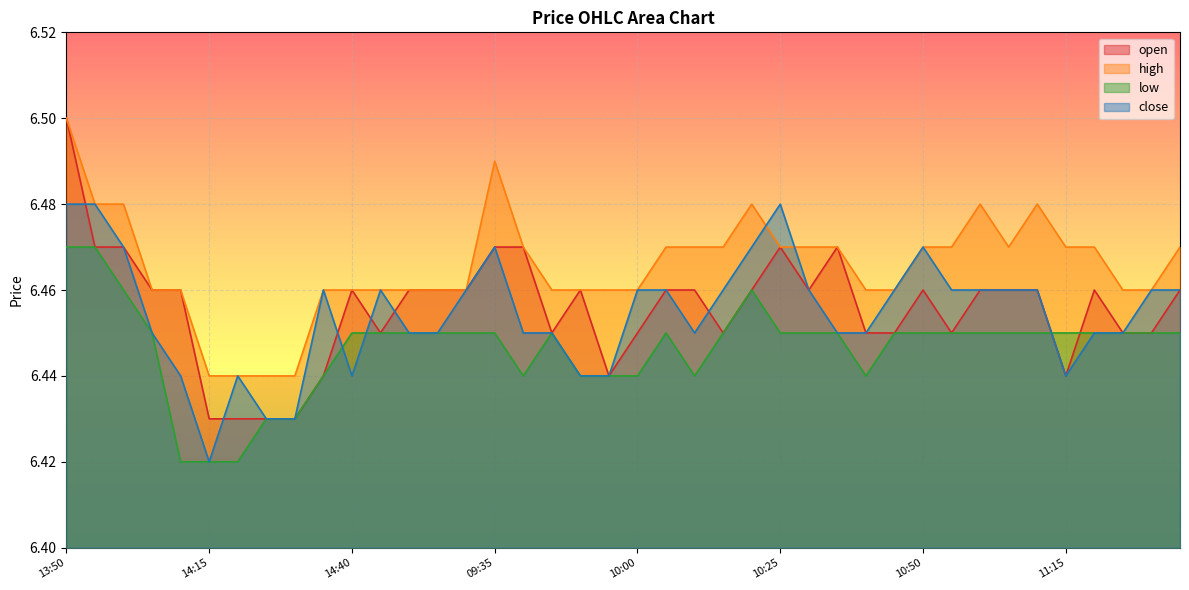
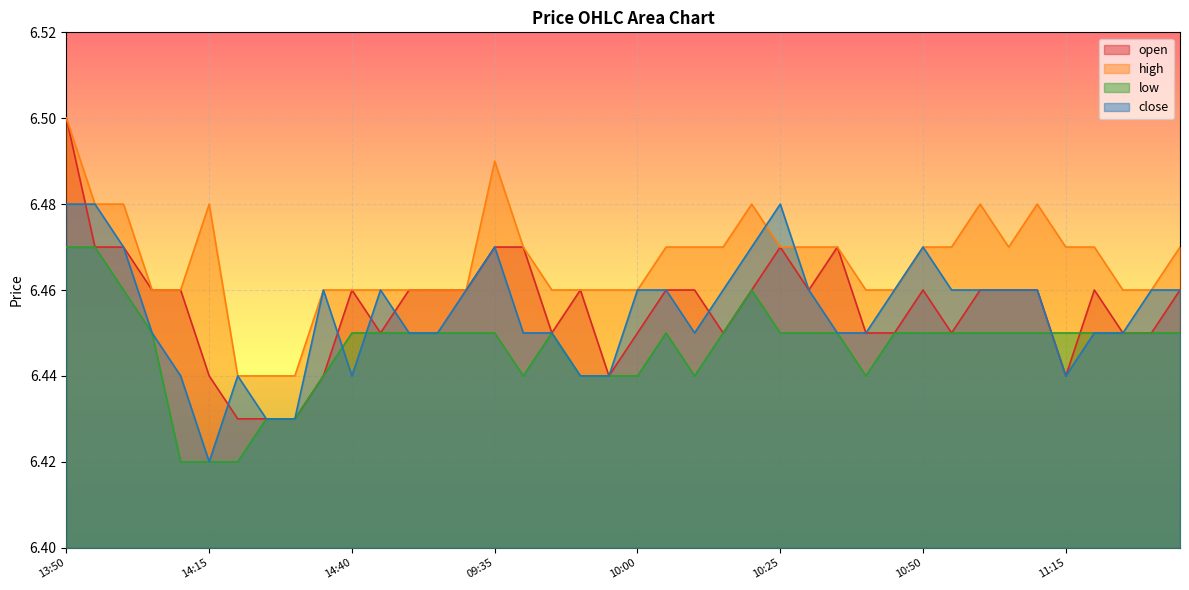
open, 14:15: 6.43 -> 6.44
high, 14:15: 6.44 -> 6.48
